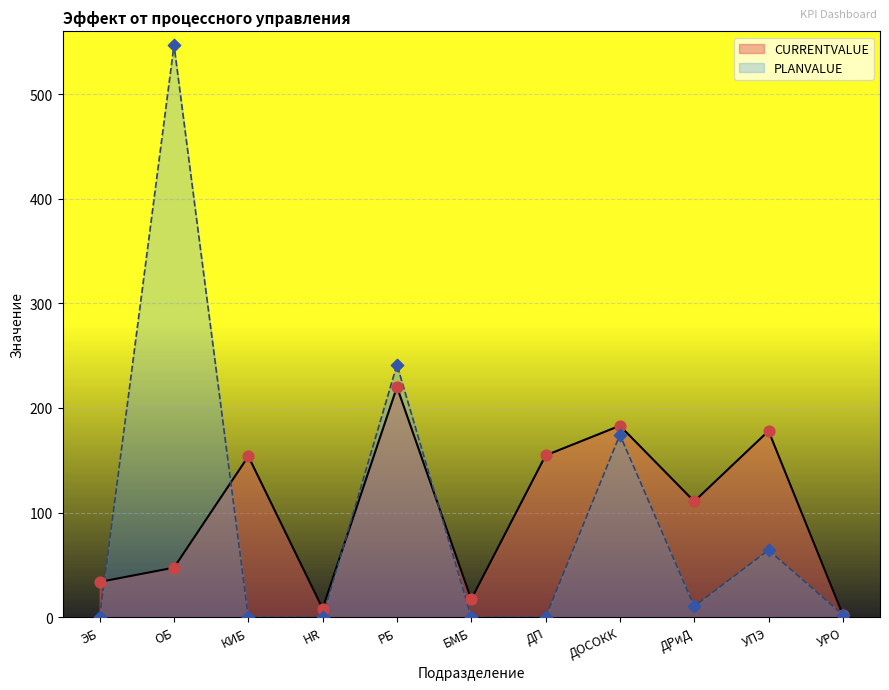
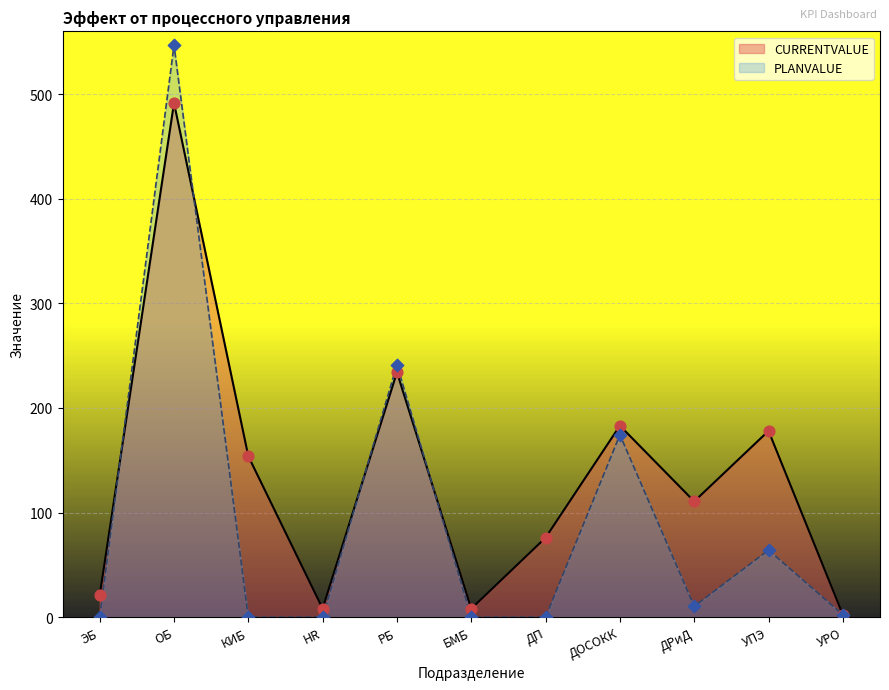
CURRENTVALUE, ЭБ: 34 -> 21
CURRENTVALUE, ОБ: 47 -> 492
CURRENTVALUE, РБ: 220 -> 234
CURRENTVALUE, БМБ: 17 -> 8
CURRENTVALUE, ДП: 155 -> 76
